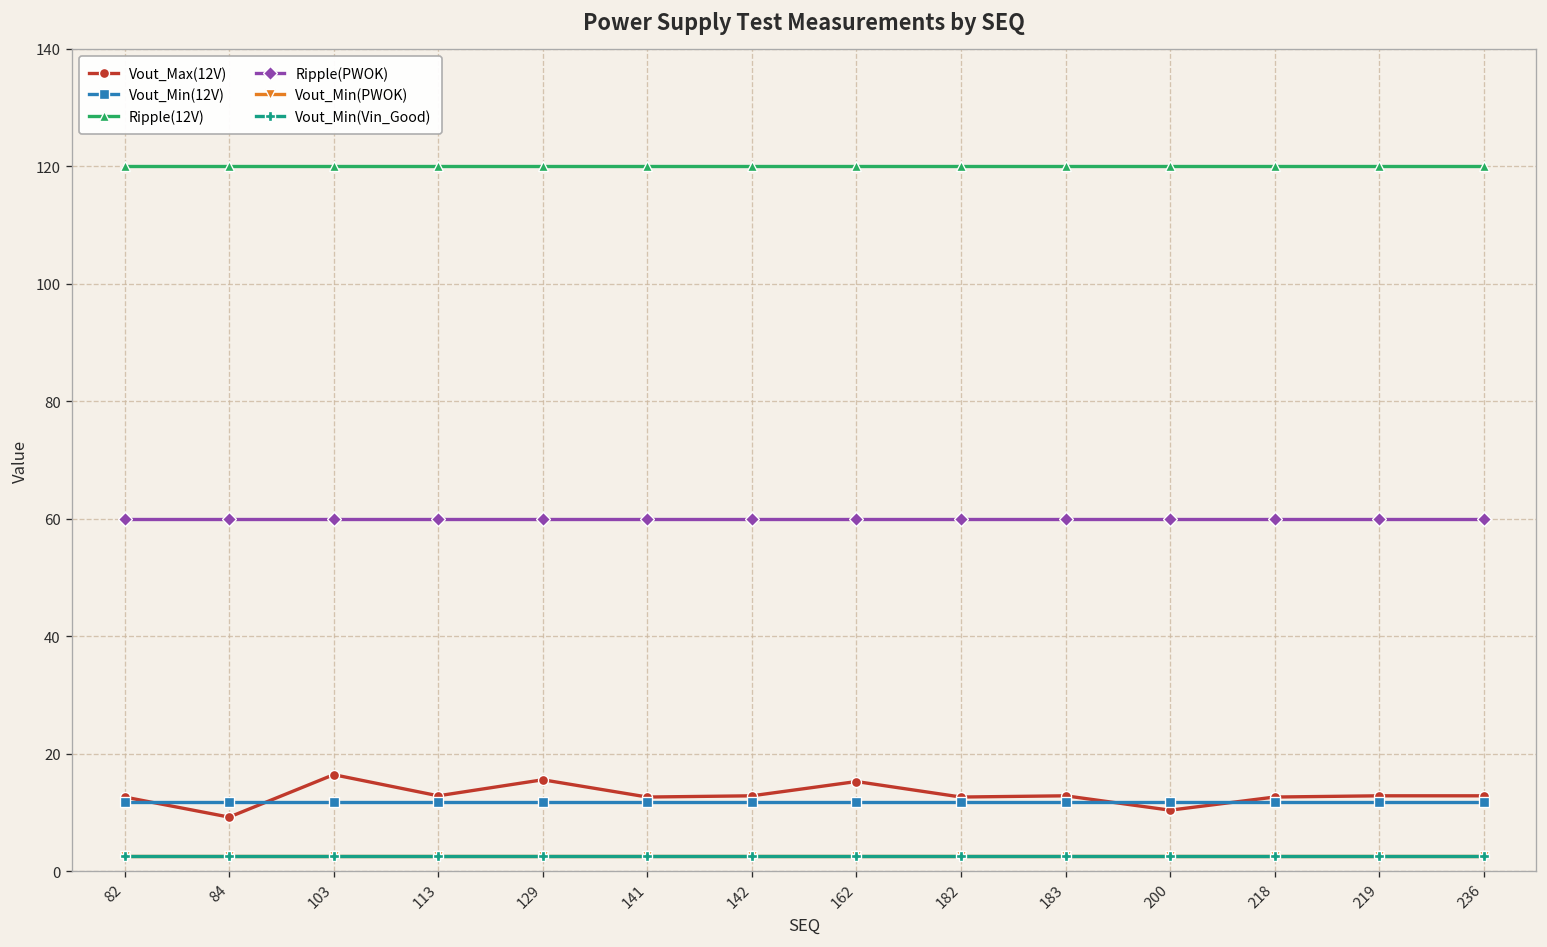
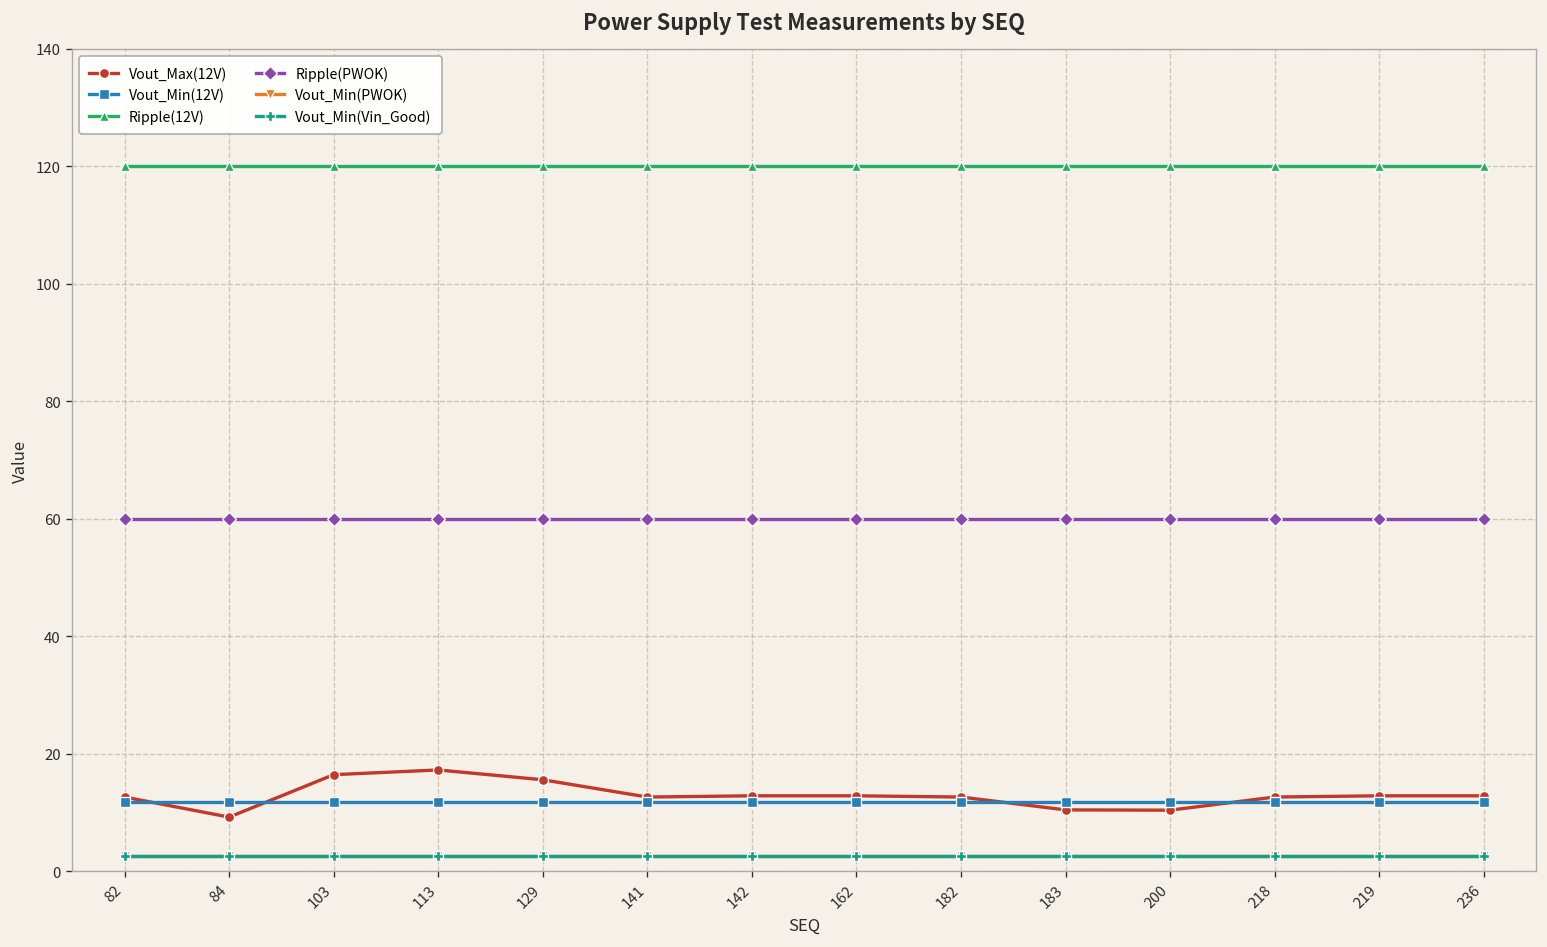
Vout_Max(12V), 113: 13 -> 17
Vout_Max(12V), 162: 15 -> 13
Vout_Max(12V), 183: 13 -> 10
